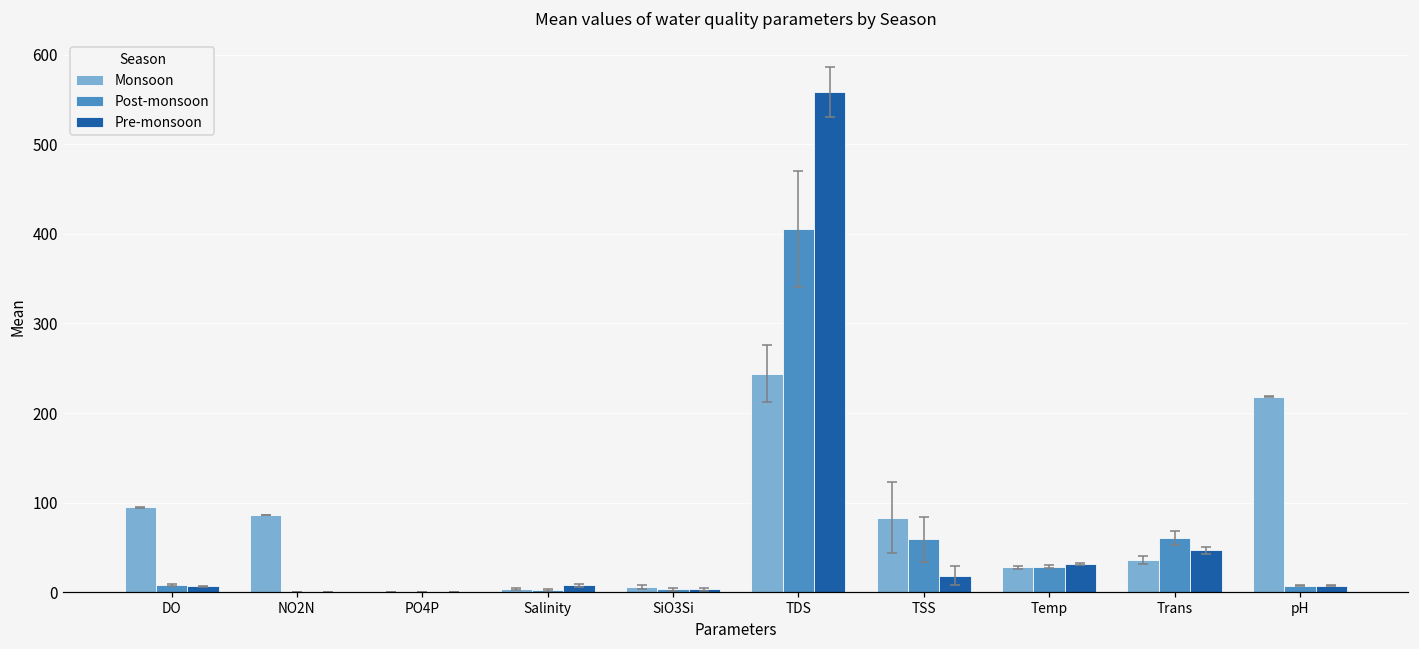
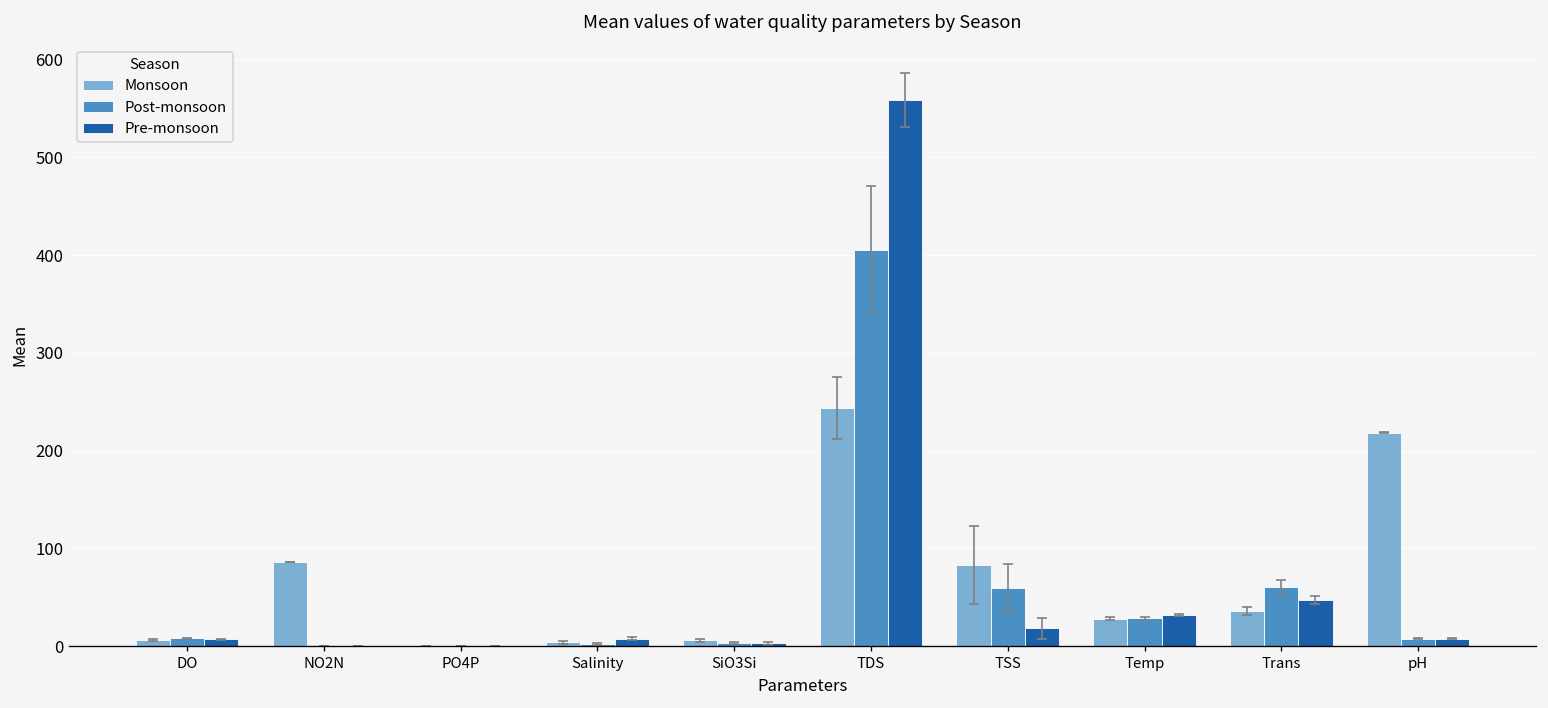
Monsoon, DO: 90 -> 10
